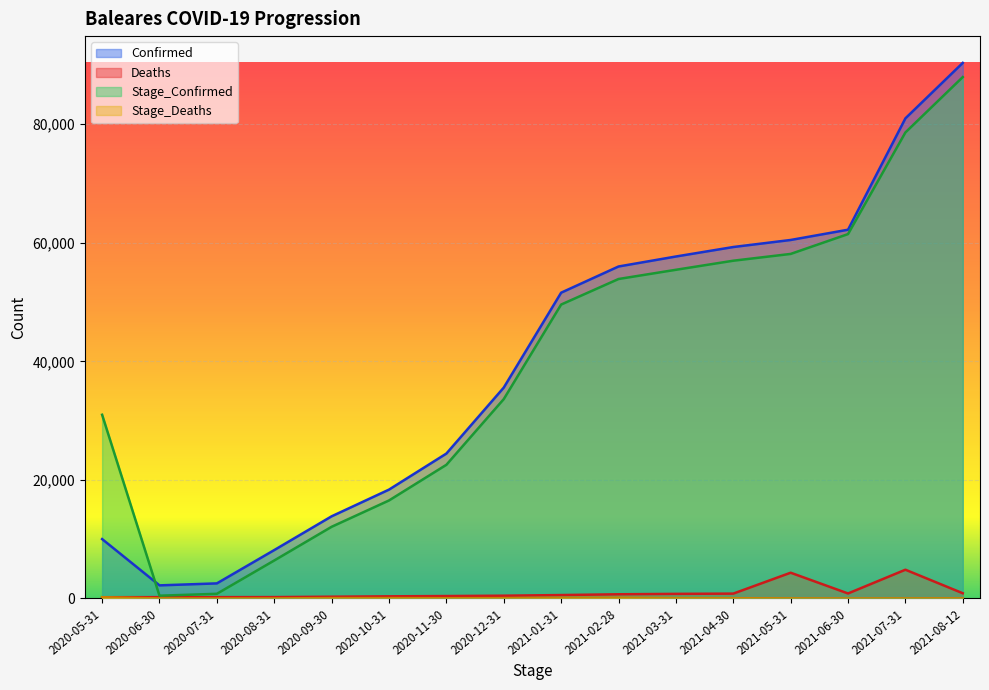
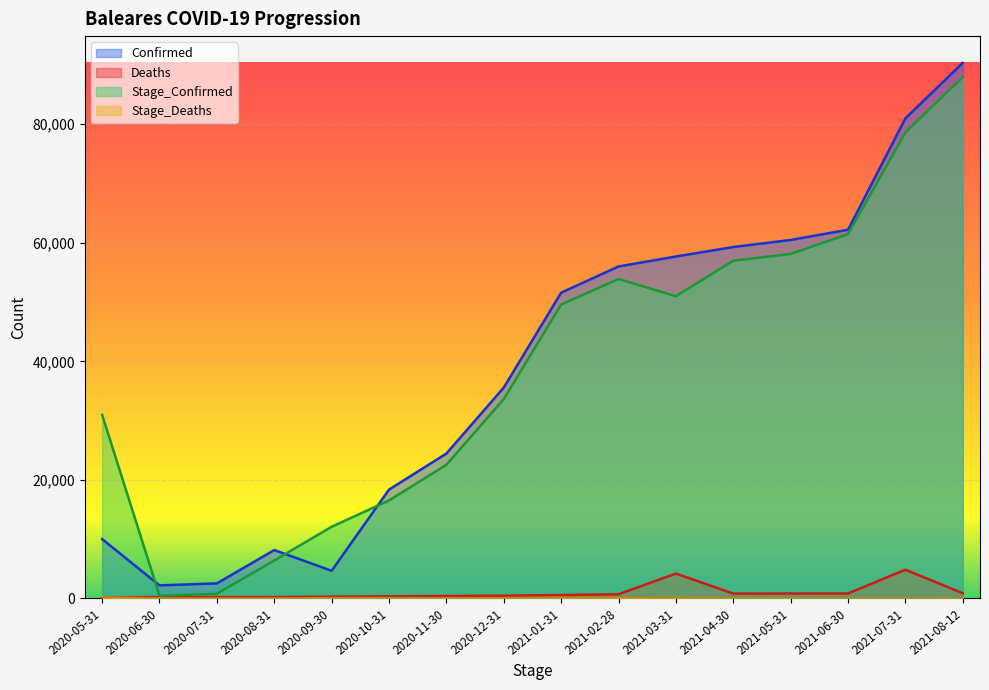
Confirmed, 2020-09-30: 14,000 -> 5,000
Deaths, 2021-03-31: 1,000 -> 4,000
Stage_Confirmed, 2021-03-31: 55,000 -> 51,000
Deaths, 2021-05-31: 4,000 -> 1,000
